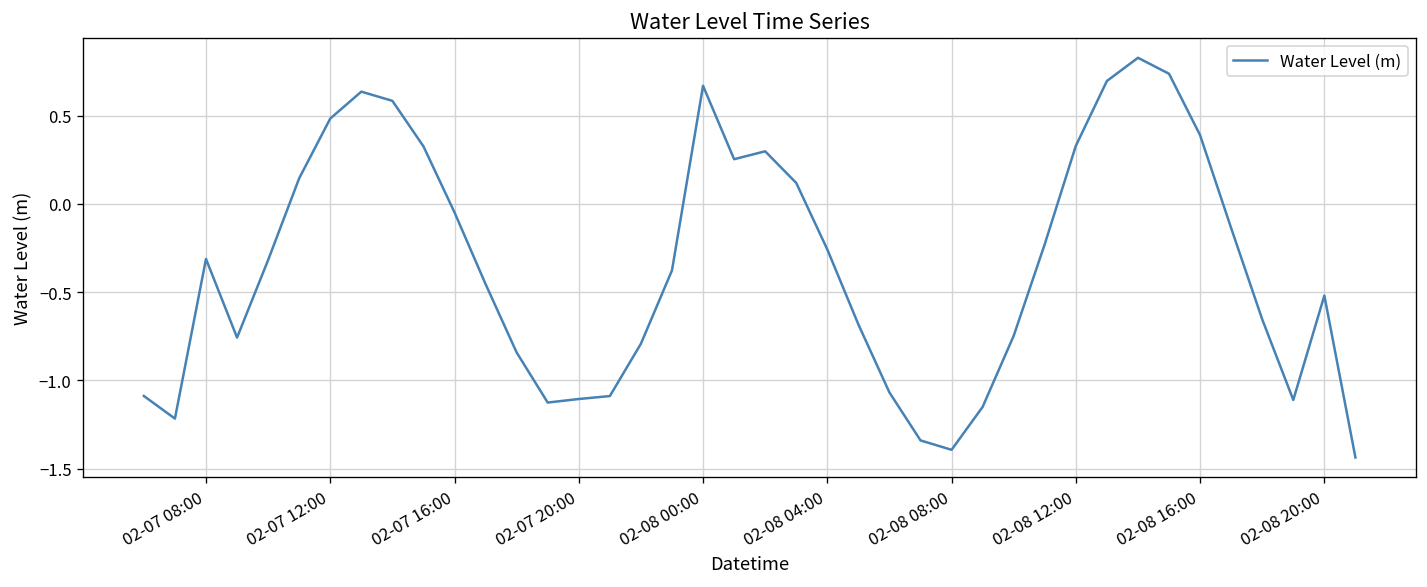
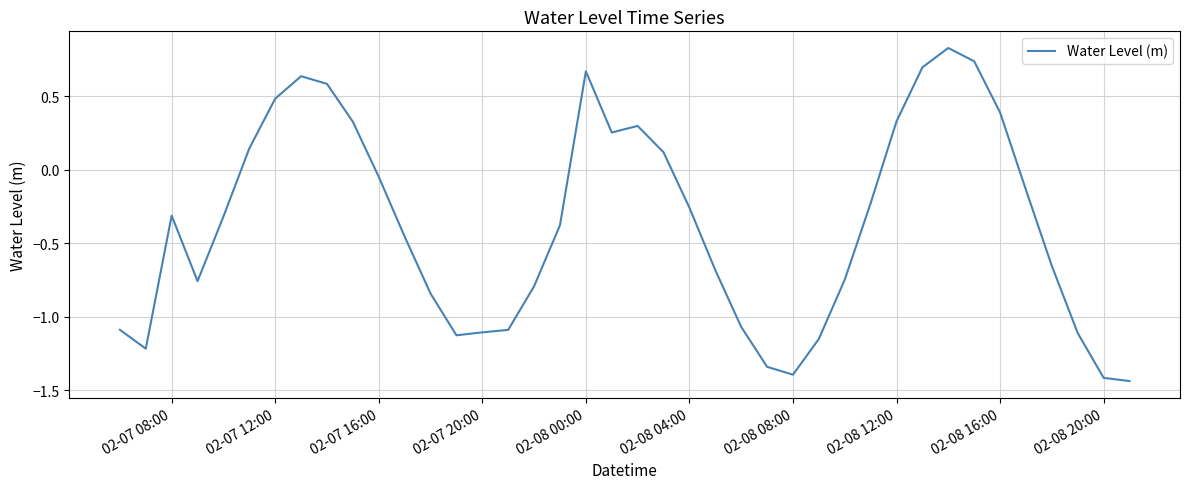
02-08 20:00: -0.52 -> -1.41
